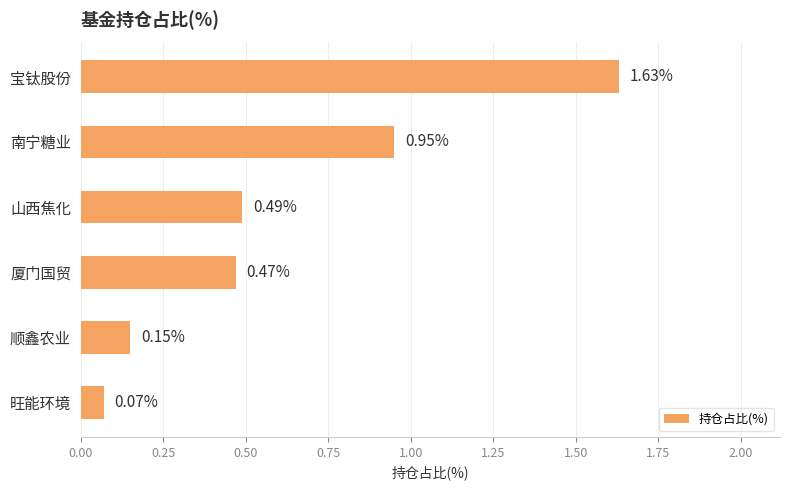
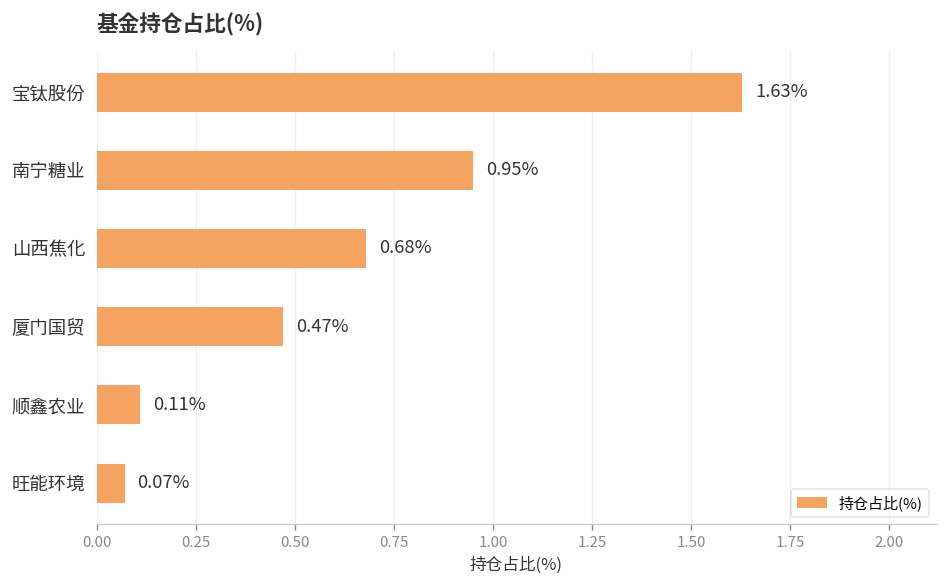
山西焦化: 0.49% -> 0.68%
顺鑫农业: 0.15% -> 0.11%
